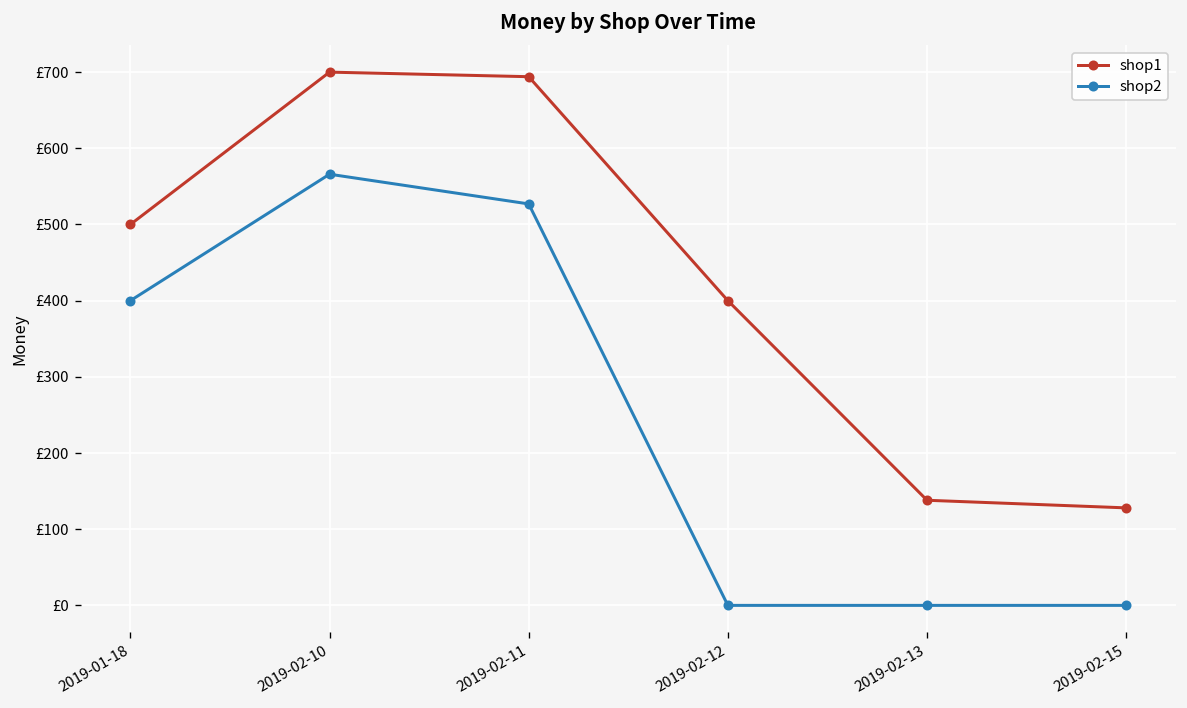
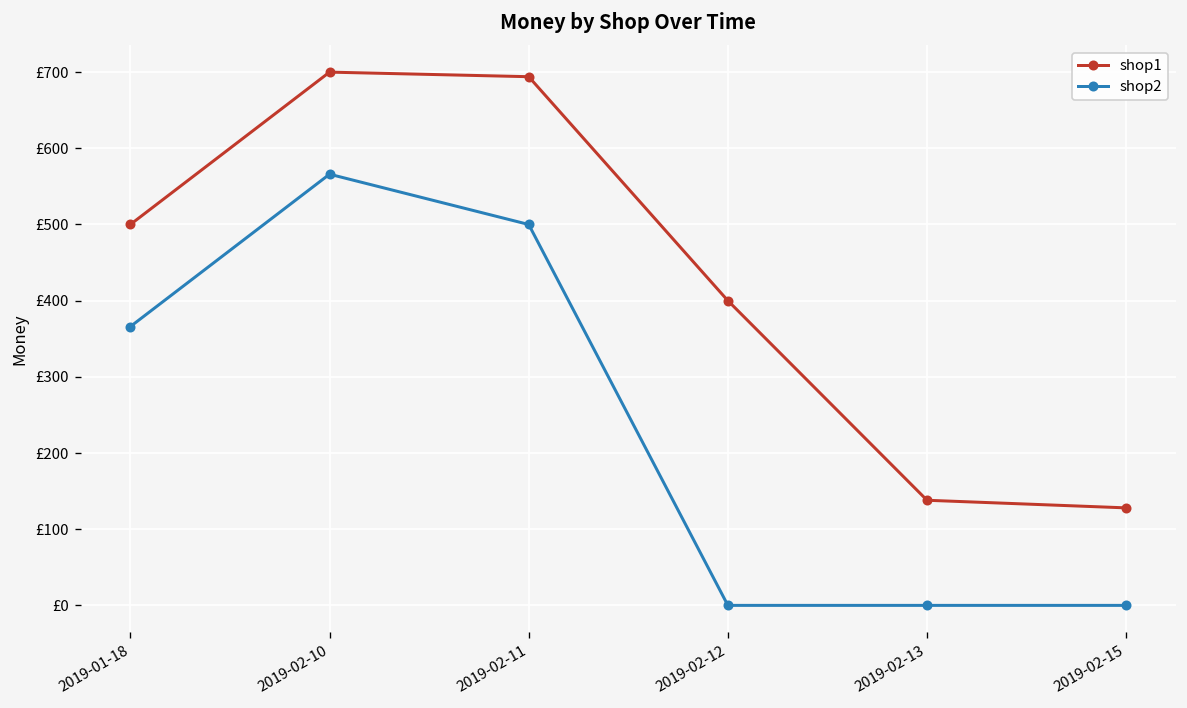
shop2, 2019-01-18: £400 -> £370
shop2, 2019-02-11: £530 -> £500
